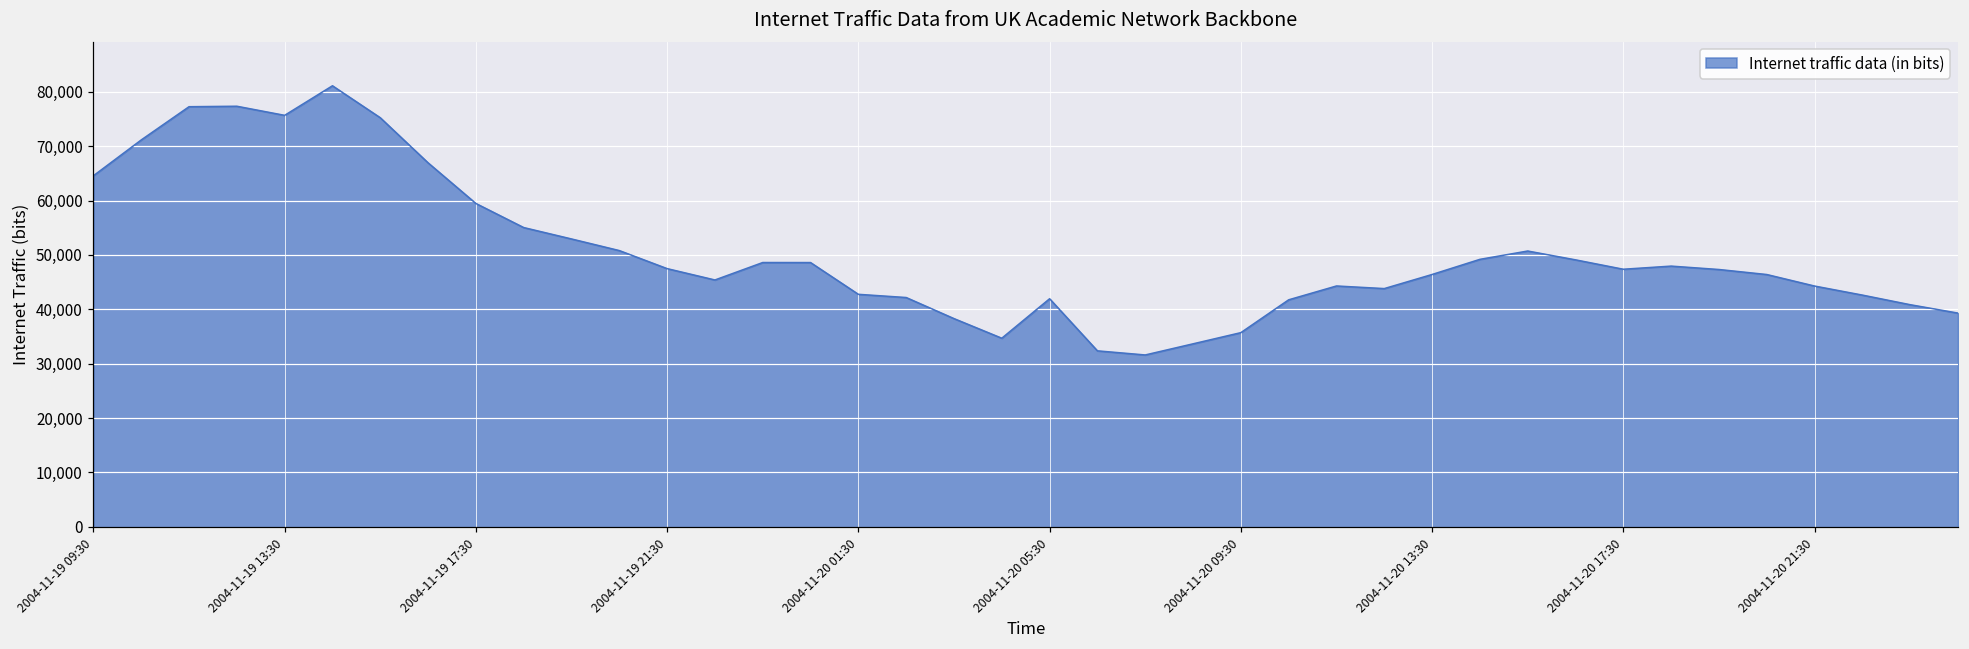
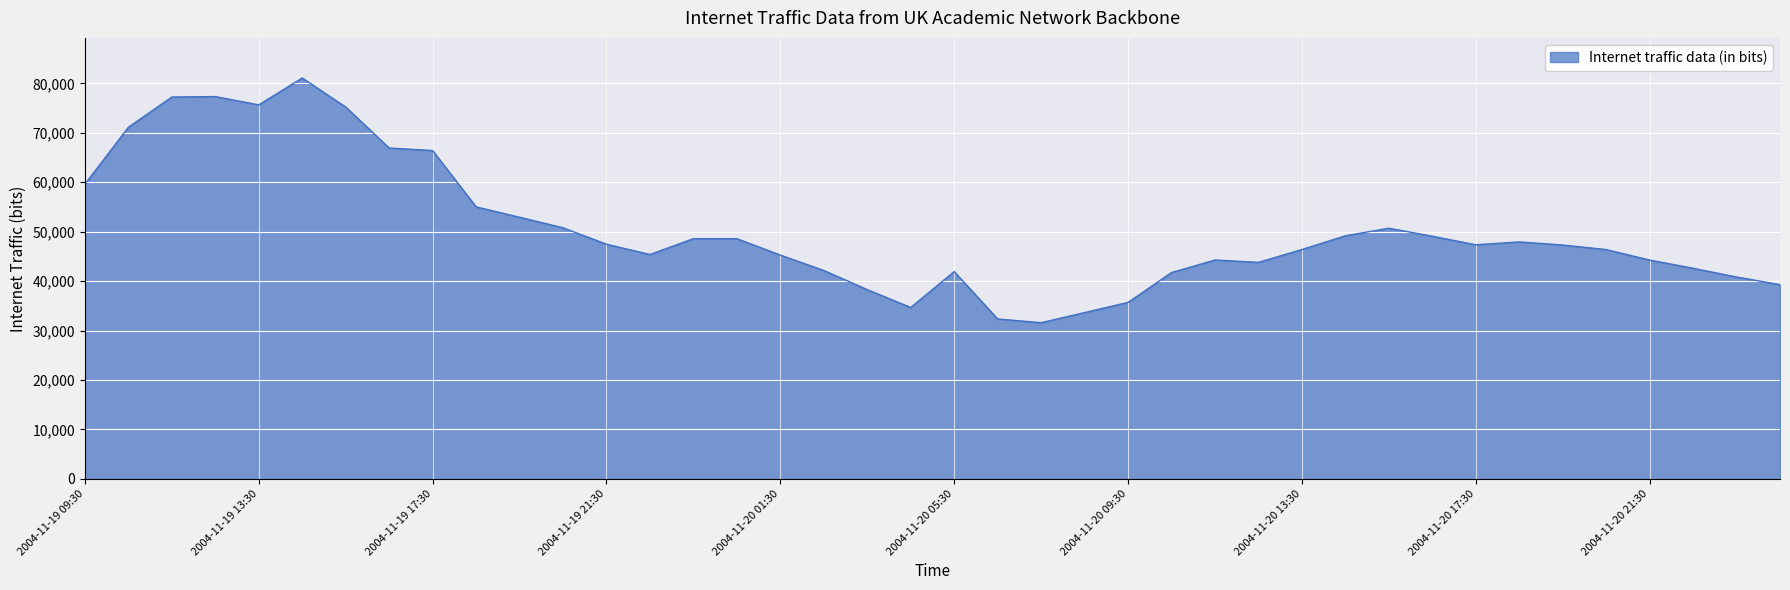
2004-11-19 09:30: 65,000 -> 60,000
2004-11-19 17:30: 59,000 -> 66,000
2004-11-20 01:30: 43,000 -> 45,000
